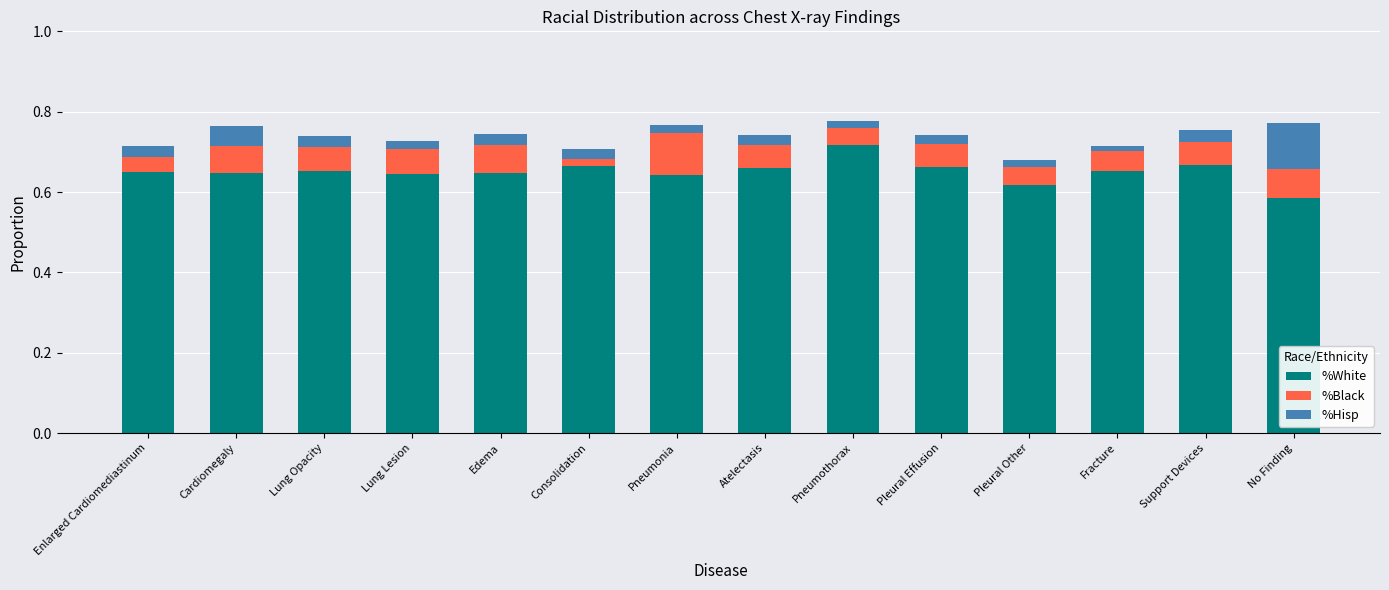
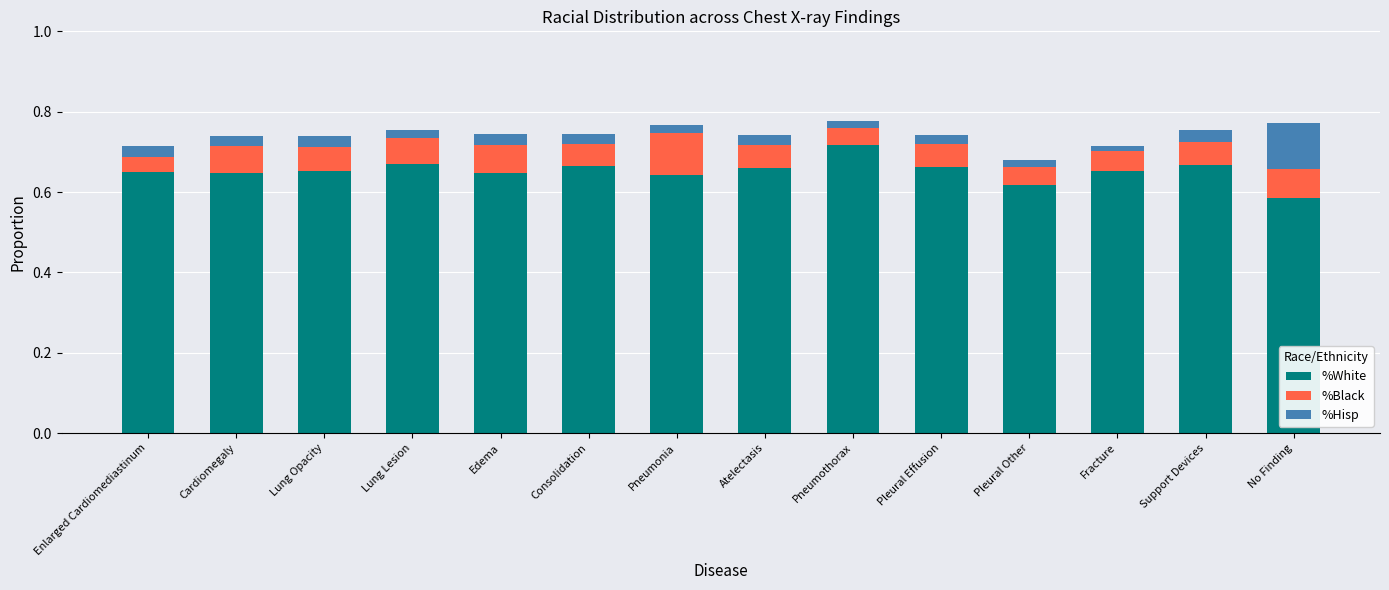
%Hisp, Cardiomegaly: 0.05 -> 0.03
%White, Lung Lesion: 0.64 -> 0.67
%Black, Consolidation: 0.02 -> 0.06
